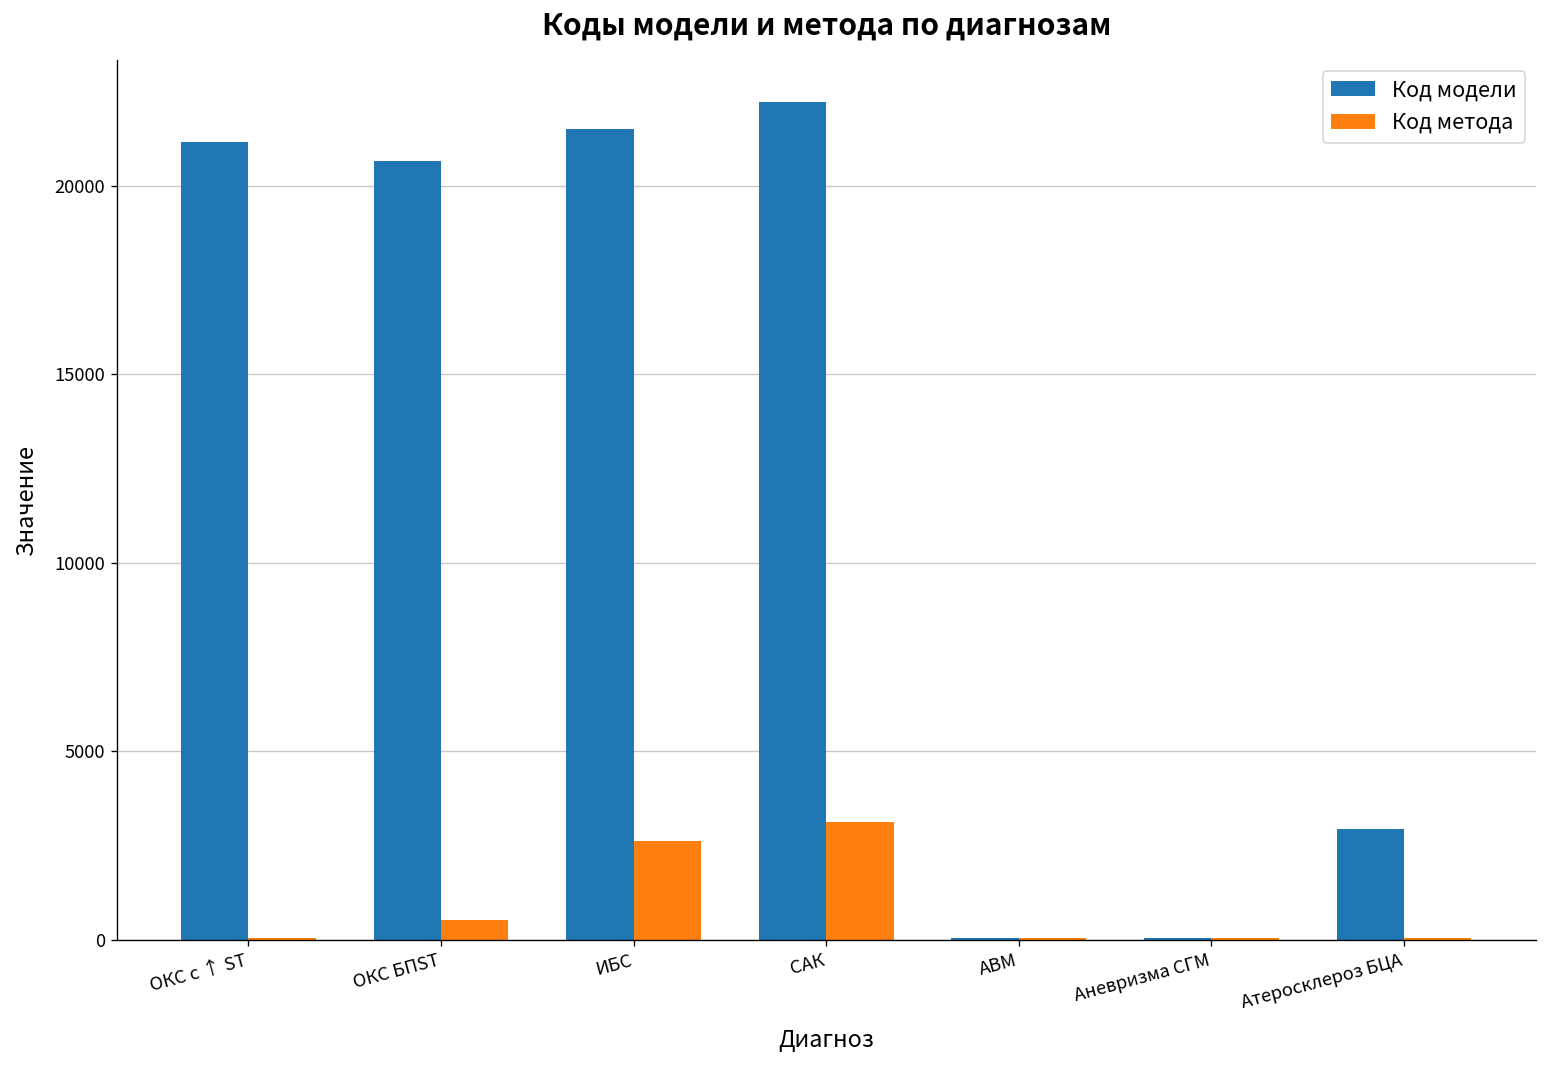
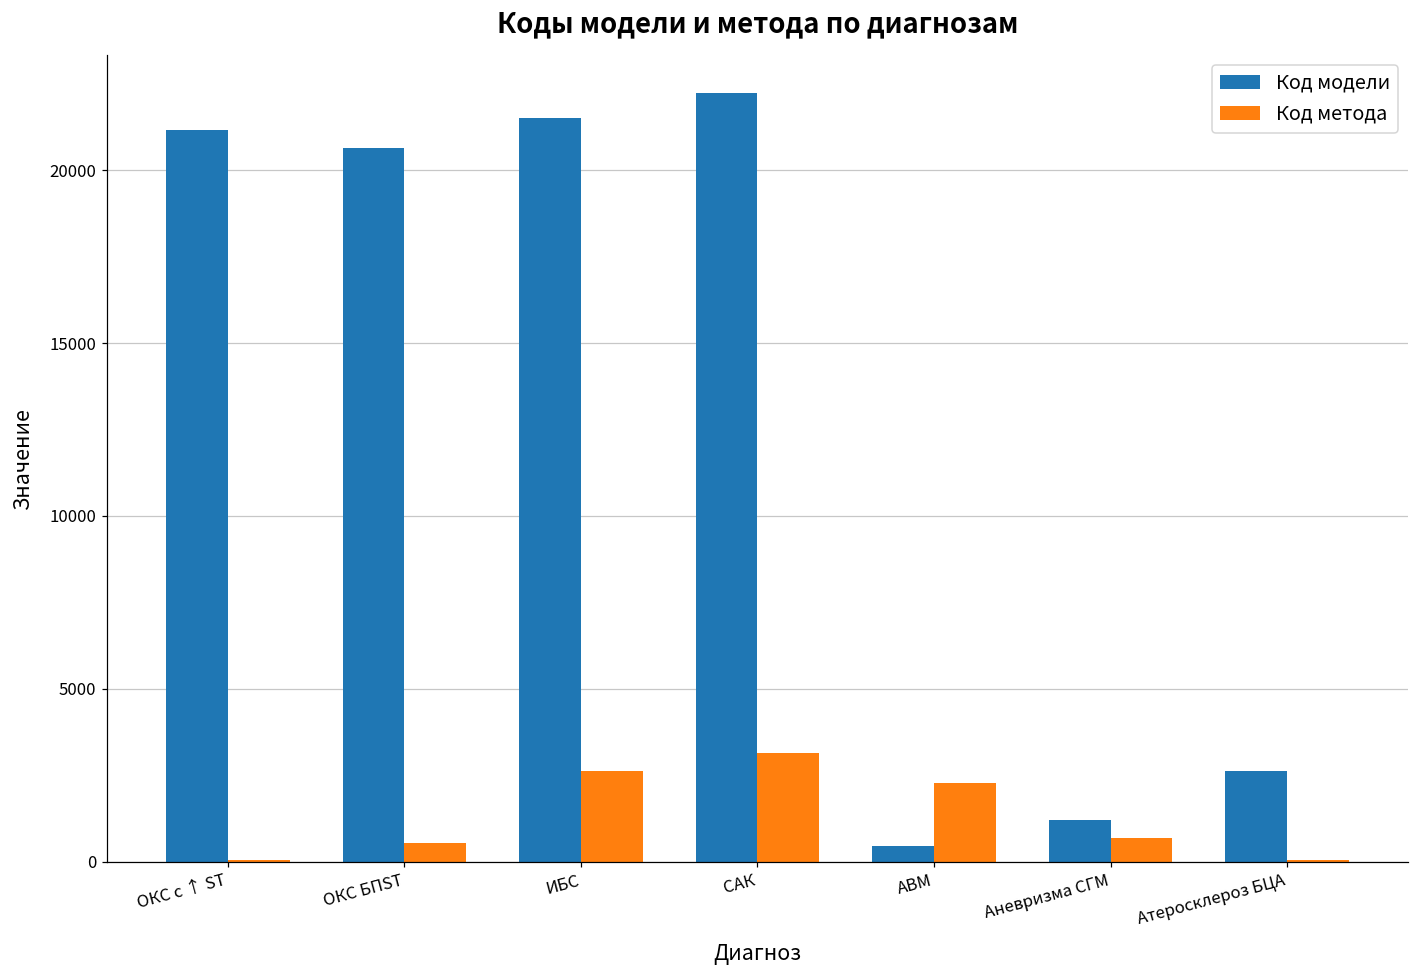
Код модели, АВМ: 0 -> 400
Код метода, АВМ: 0 -> 2300
Код модели, Аневризма СГМ: 0 -> 1200
Код метода, Аневризма СГМ: 0 -> 700
Код модели, Атеросклероз БЦА: 2900 -> 2600
